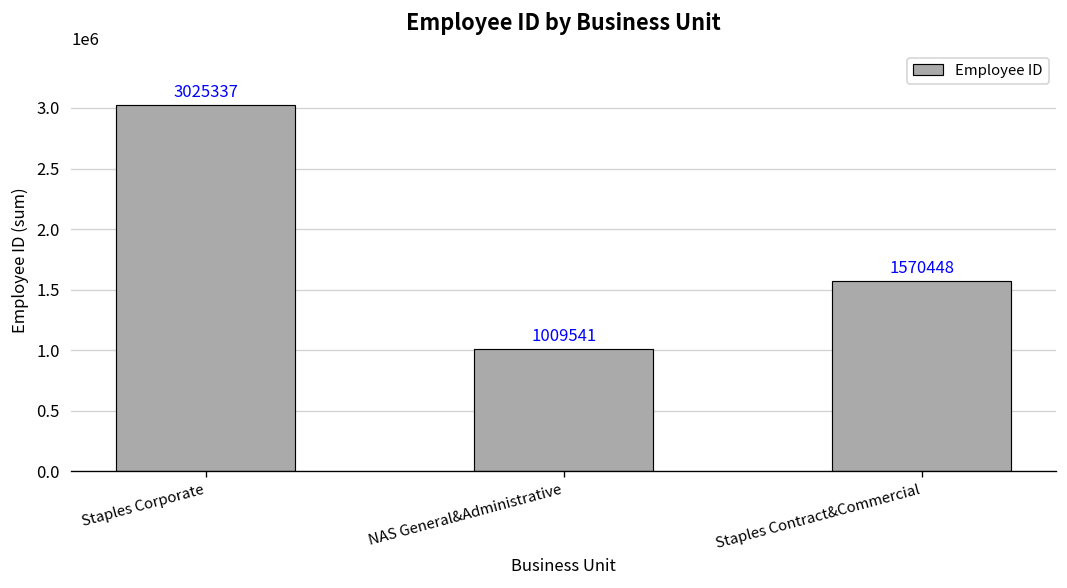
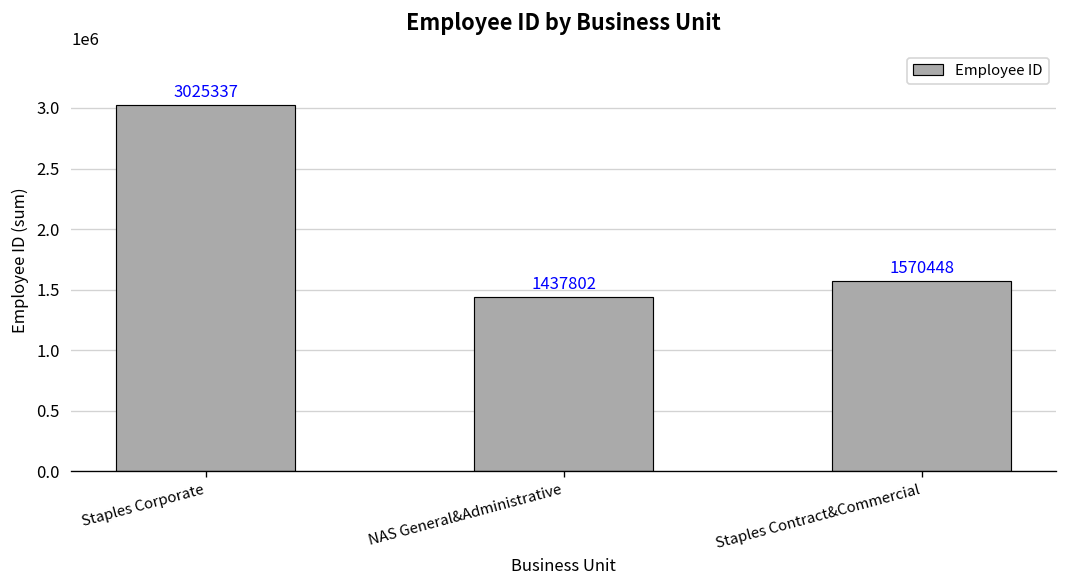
NAS General&Administrative: 1009541 -> 1437802
